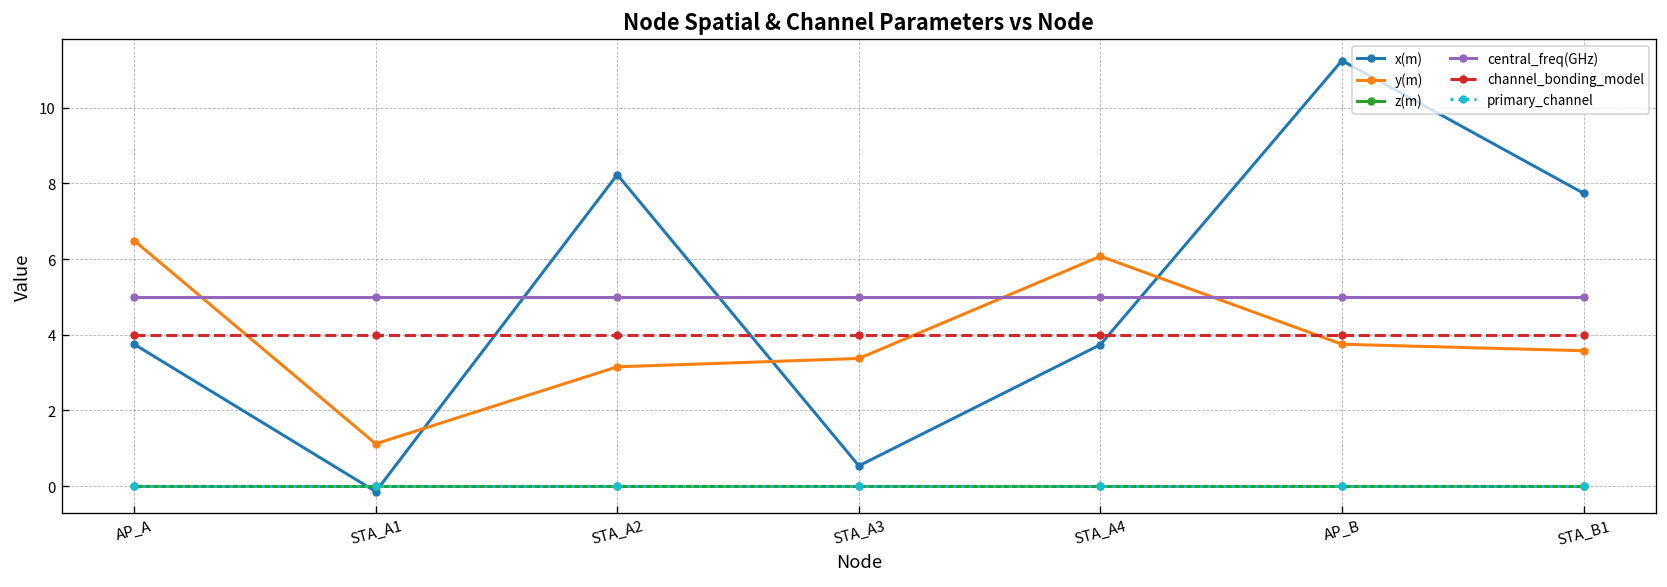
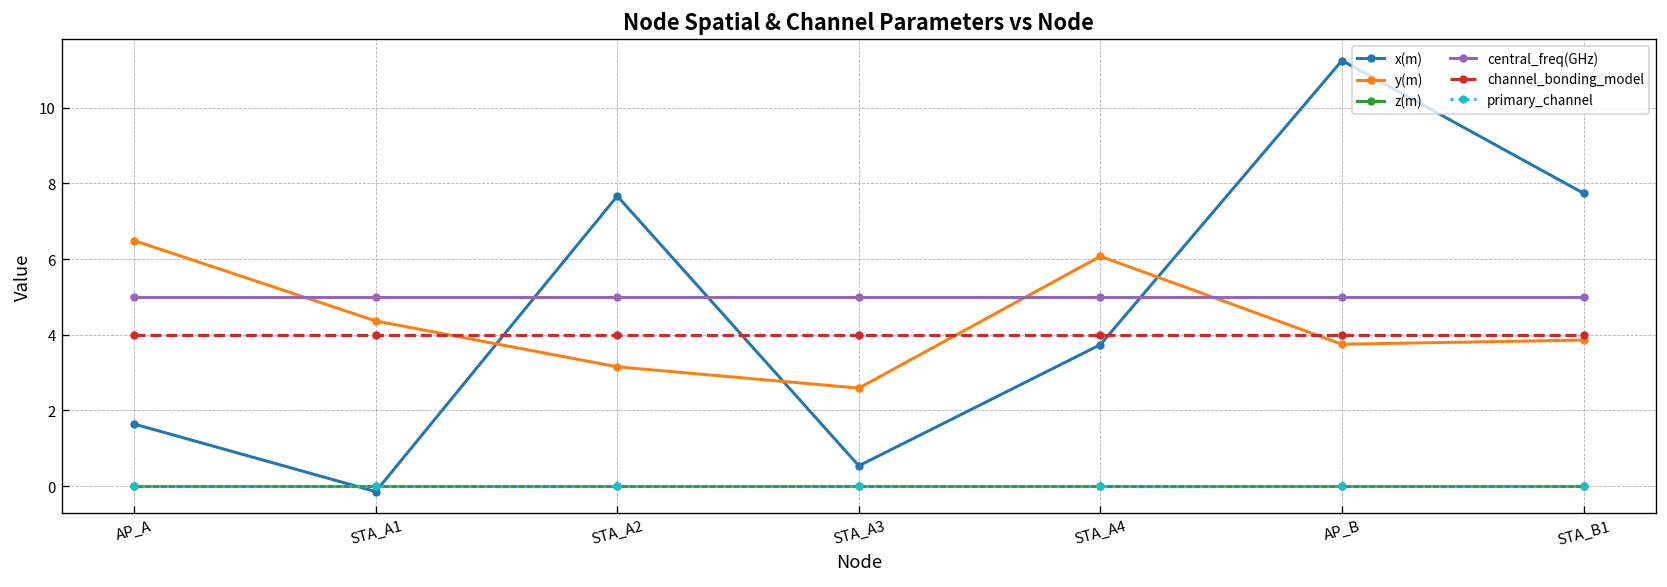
x(m), AP_A: 3.8 -> 1.6
y(m), STA_A1: 1.1 -> 4.4
x(m), STA_A2: 8.2 -> 7.7
y(m), STA_A3: 3.4 -> 2.6
y(m), STA_B1: 3.6 -> 3.9
